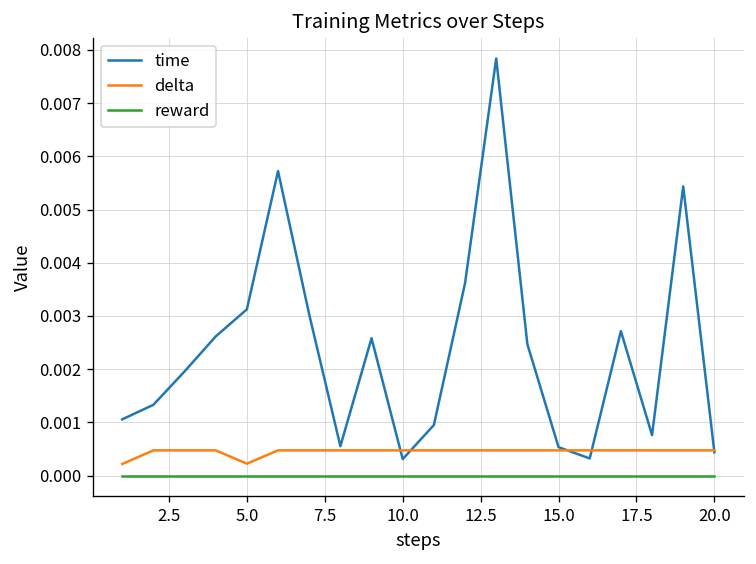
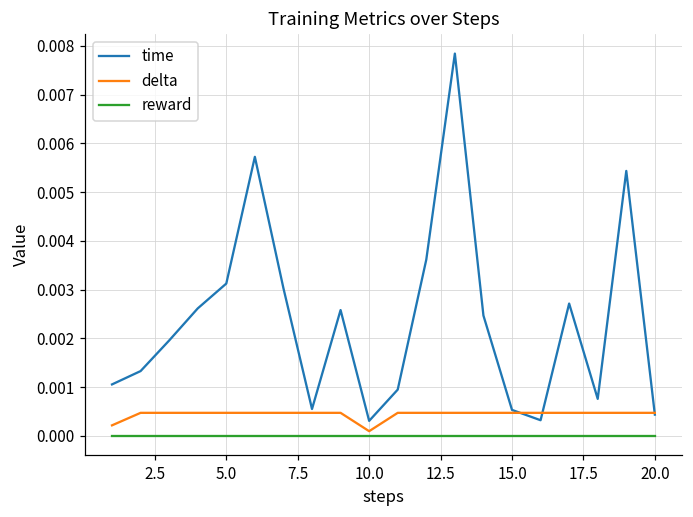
delta, 5.0: 0.0002 -> 0.0005
delta, 10.0: 0.0005 -> 0.0001
